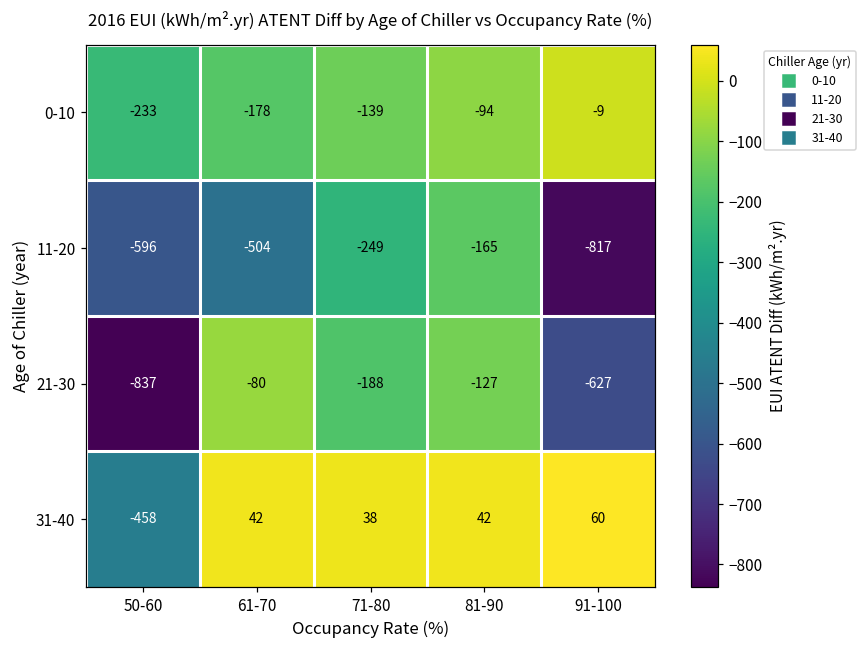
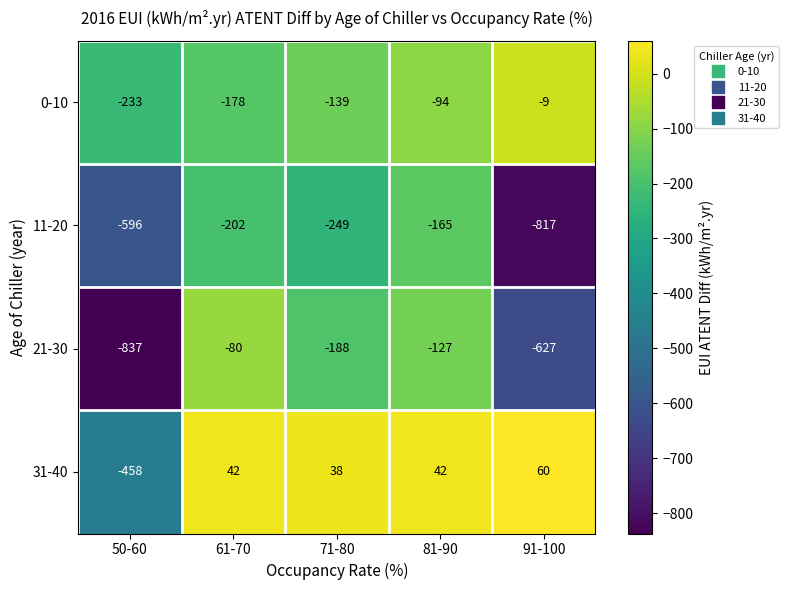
11-20, 61-70: -504 -> -202
